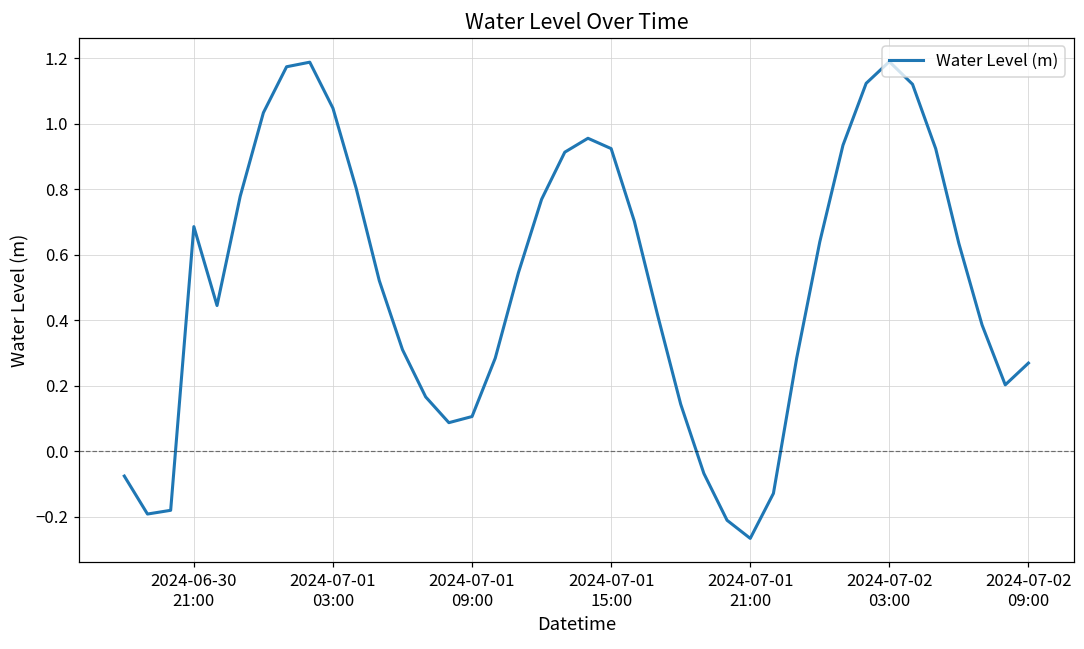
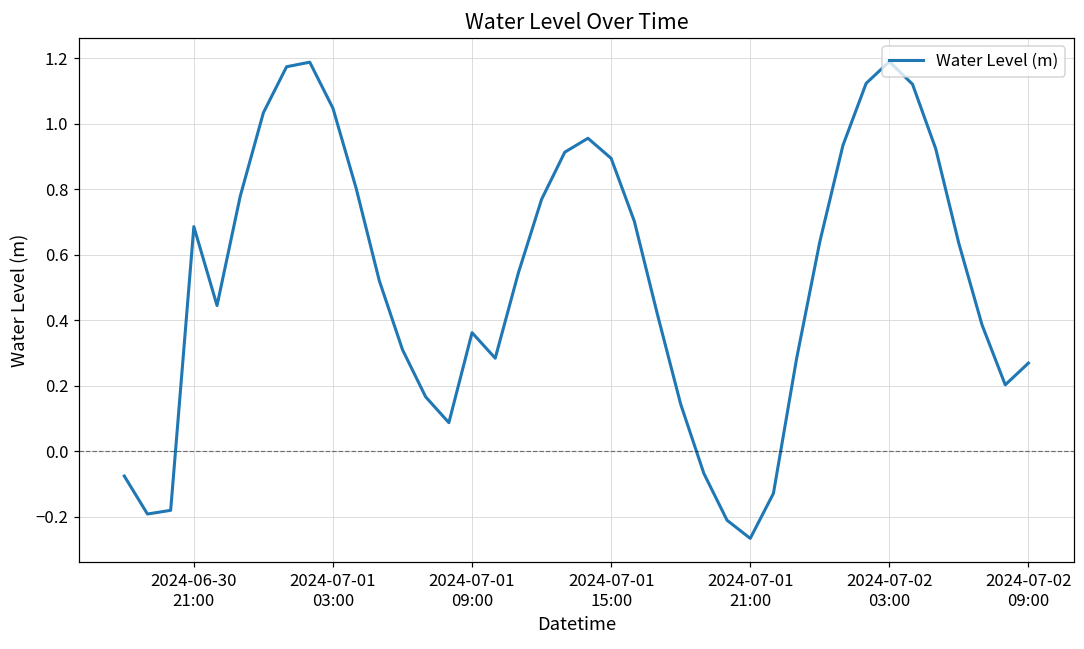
2024-07-01 09:00: 0.11 -> 0.36
2024-07-01 15:00: 0.92 -> 0.89
